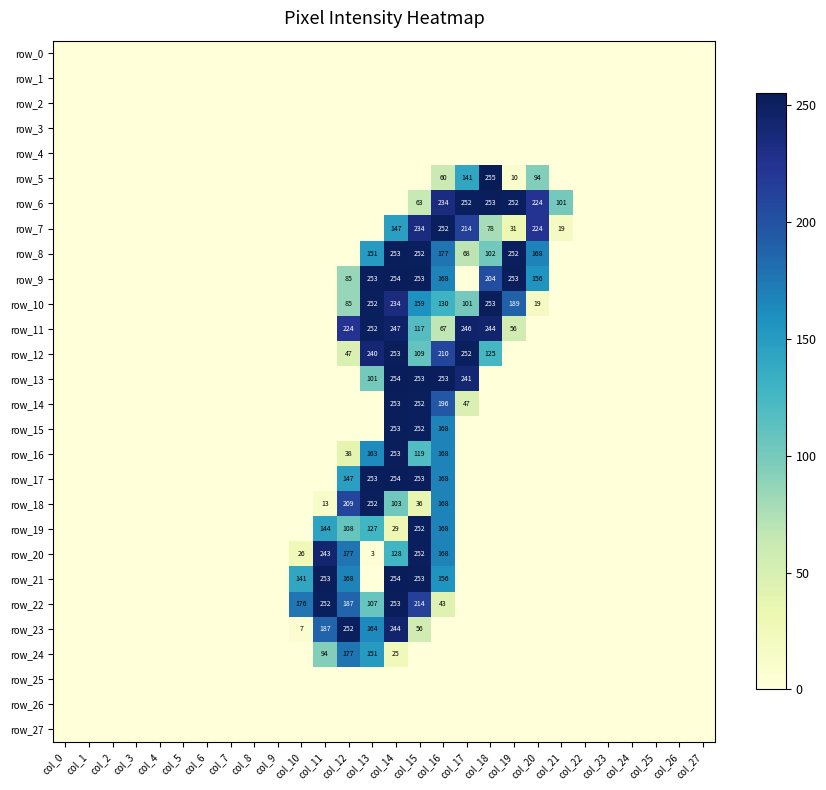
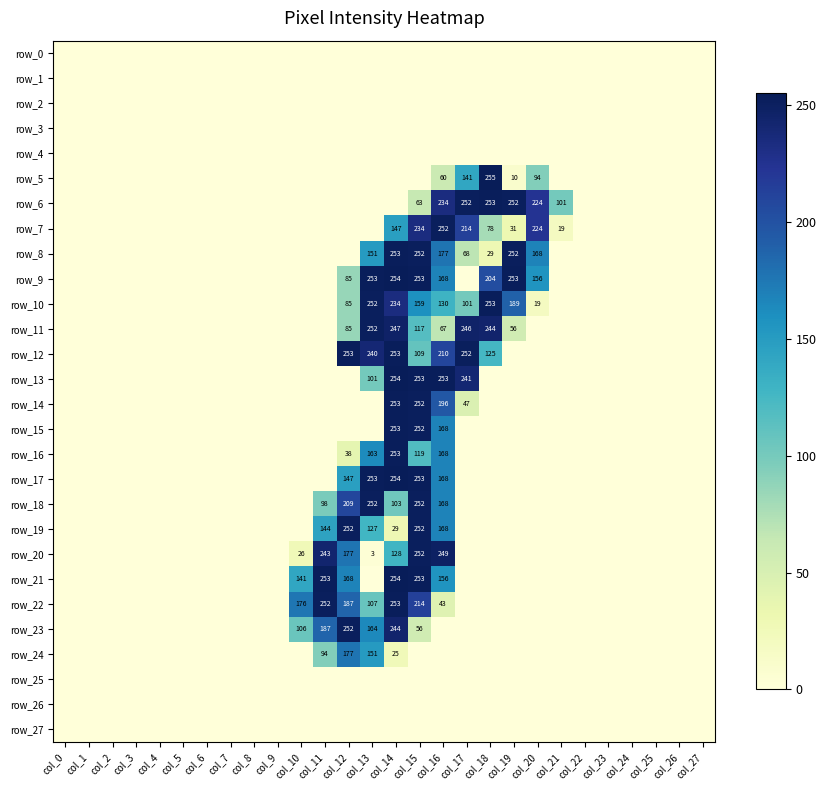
row_8, col_18: 102 -> 29
row_11, col_12: 224 -> 85
row_12, col_12: 47 -> 253
row_18, col_11: 13 -> 98
row_18, col_15: 36 -> 252
row_19, col_12: 108 -> 252
row_20, col_16: 168 -> 249
row_23, col_10: 7 -> 106
